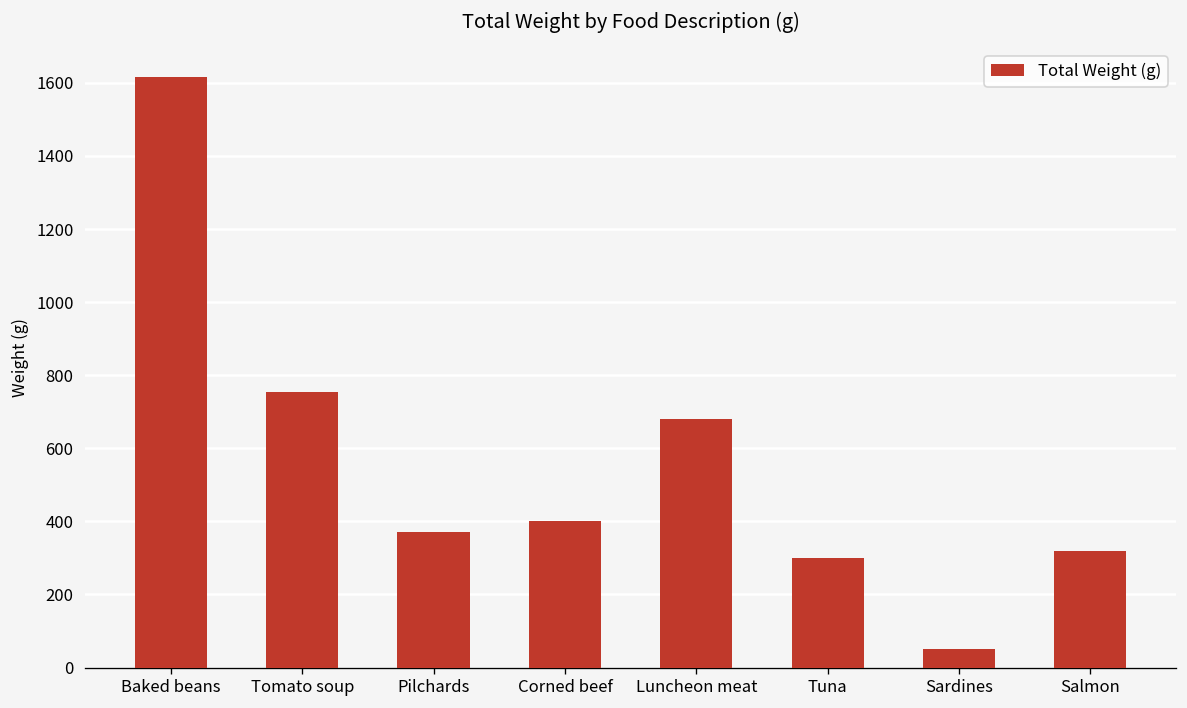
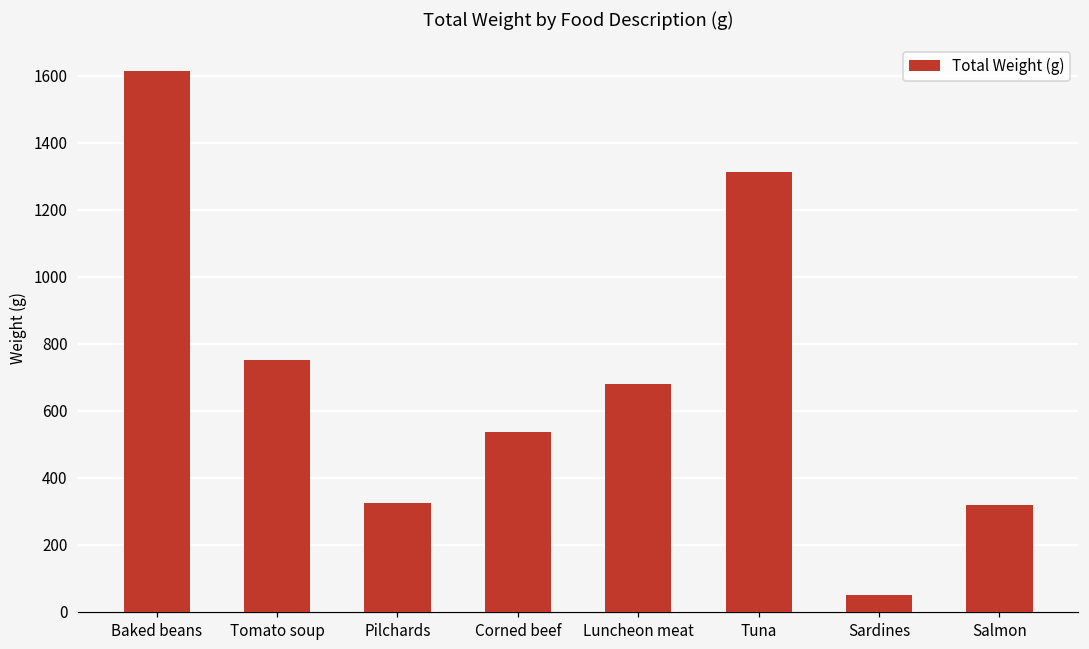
Pilchards: 370 -> 330
Corned beef: 400 -> 540
Tuna: 300 -> 1310
